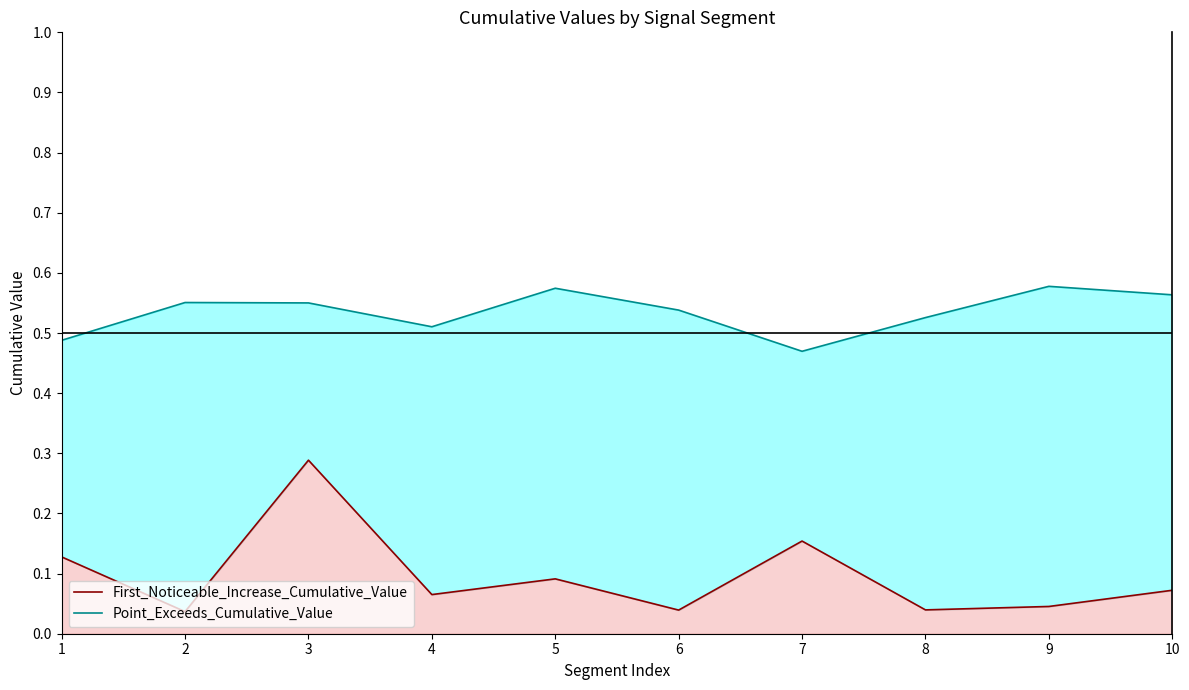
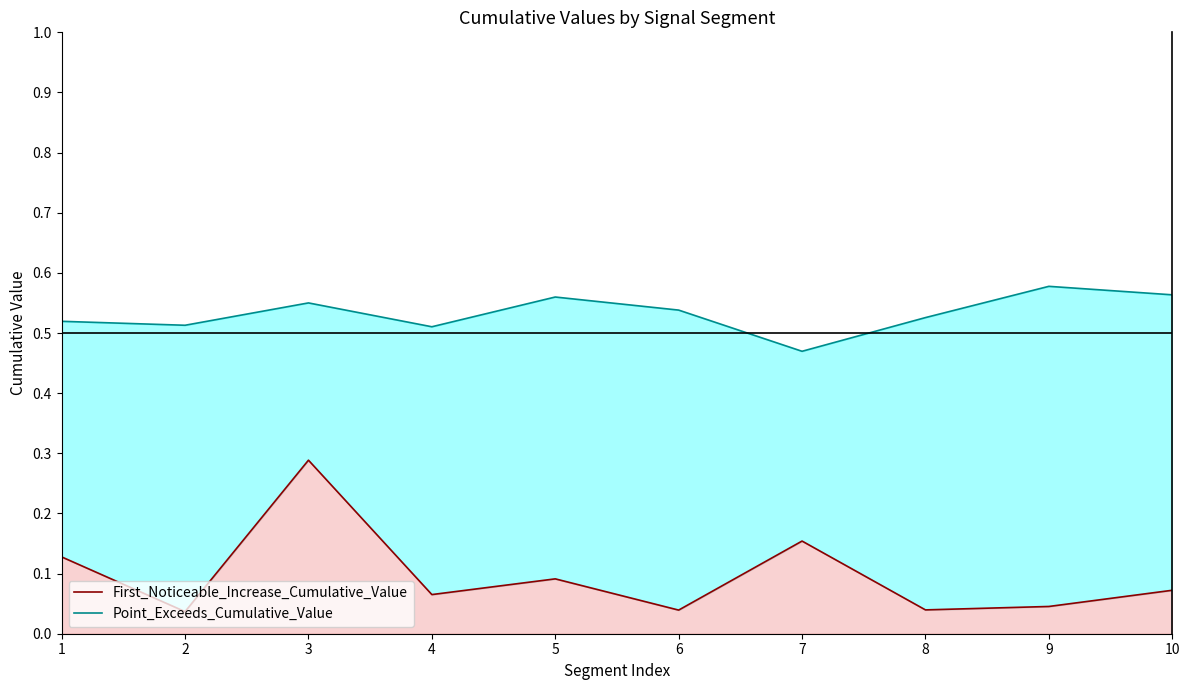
Point_Exceeds_Cumulative_Value, 1: 0.49 -> 0.52
Point_Exceeds_Cumulative_Value, 2: 0.55 -> 0.51
Point_Exceeds_Cumulative_Value, 5: 0.57 -> 0.56
